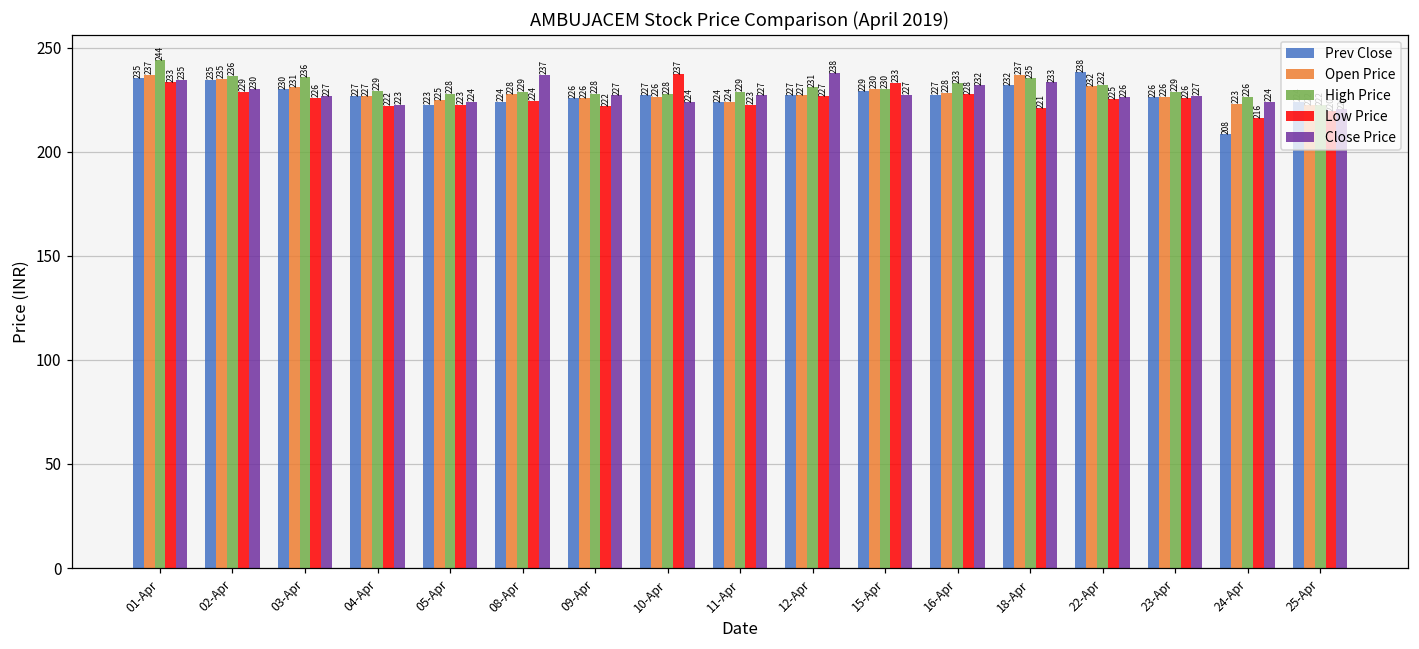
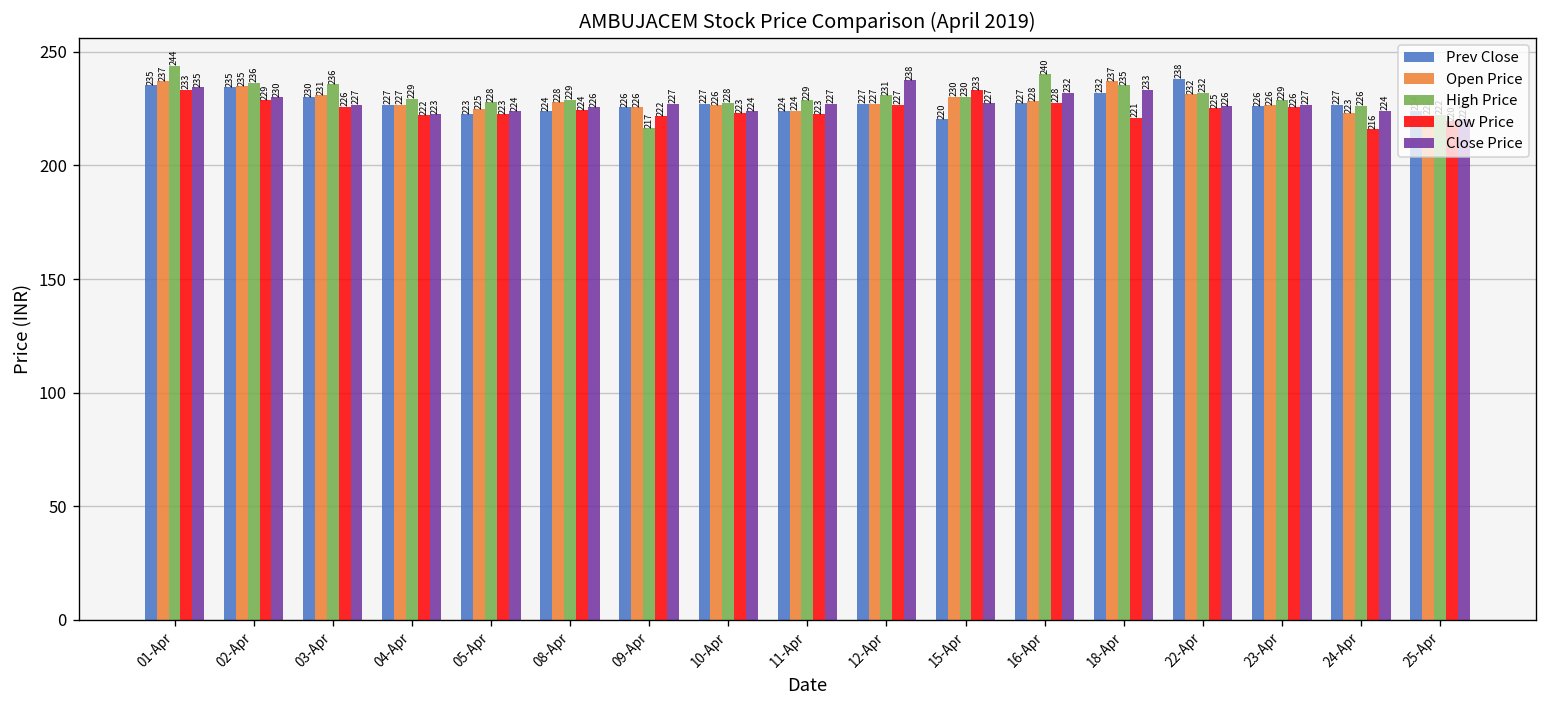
Close Price, 08-Apr: 237 -> 226
High Price, 09-Apr: 228 -> 217
Low Price, 10-Apr: 237 -> 223
Prev Close, 15-Apr: 229 -> 220
High Price, 16-Apr: 233 -> 240
Prev Close, 24-Apr: 208 -> 227
